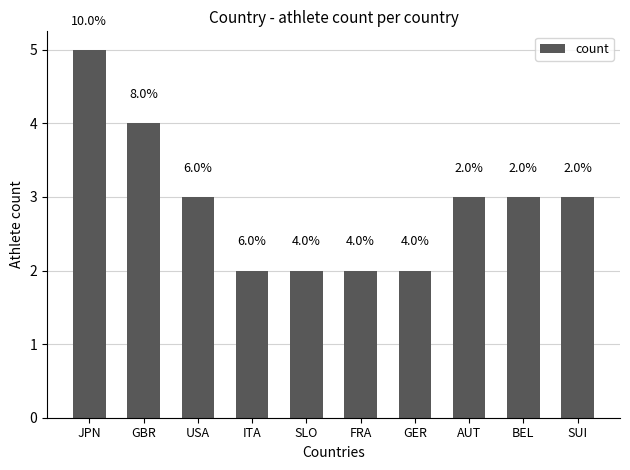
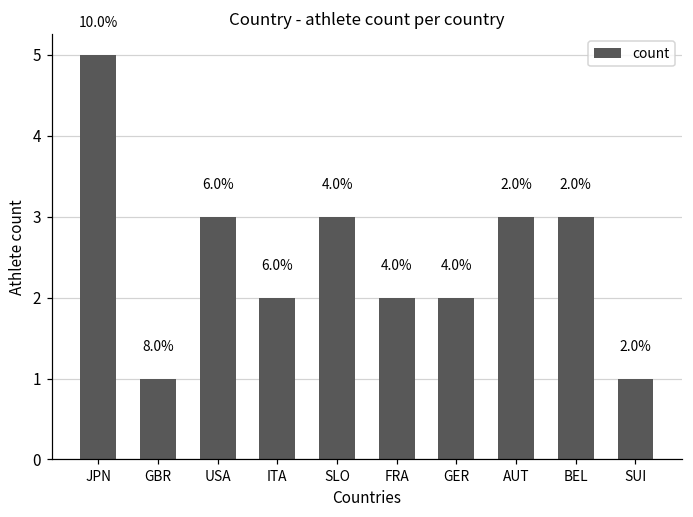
GBR: 4 -> 1
SLO: 2 -> 3
SUI: 3 -> 1
